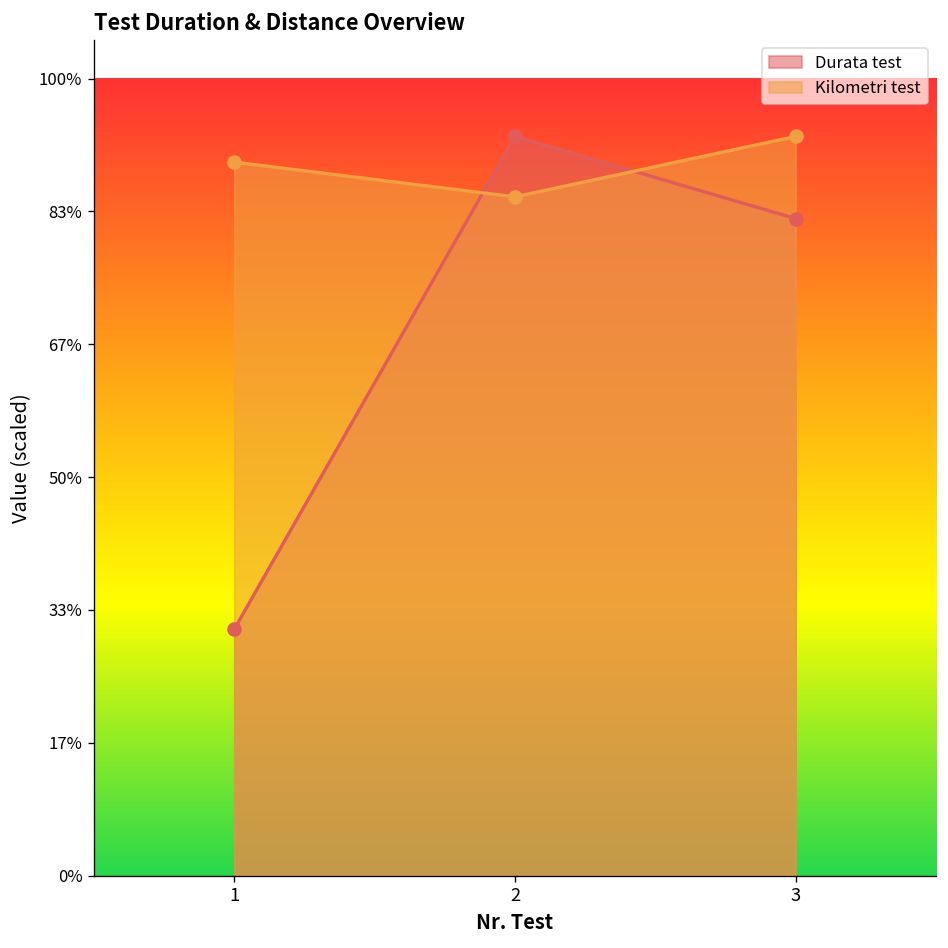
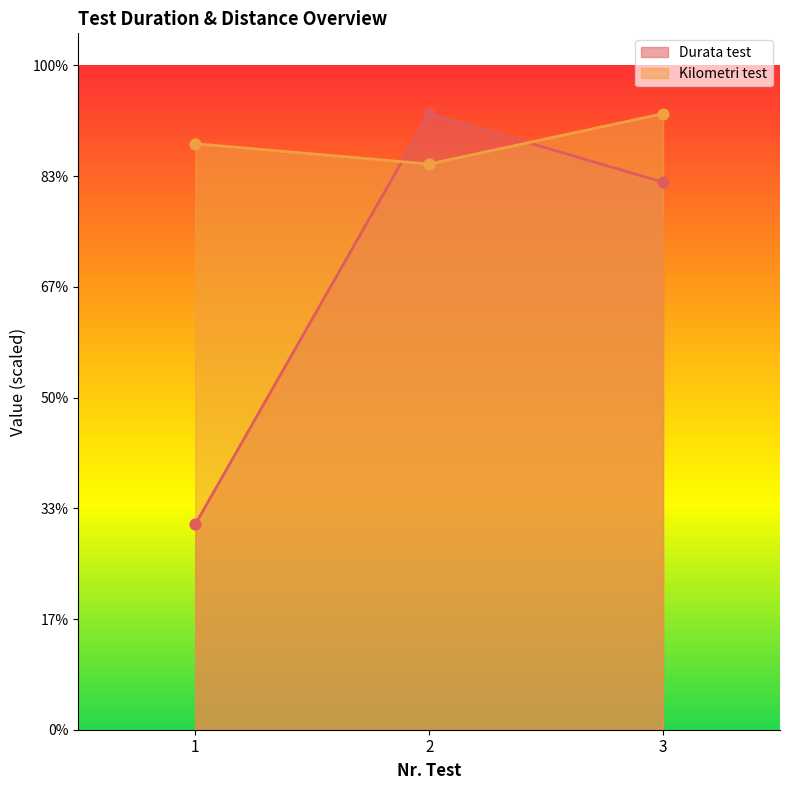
Kilometri test, 1: 90% -> 88%
